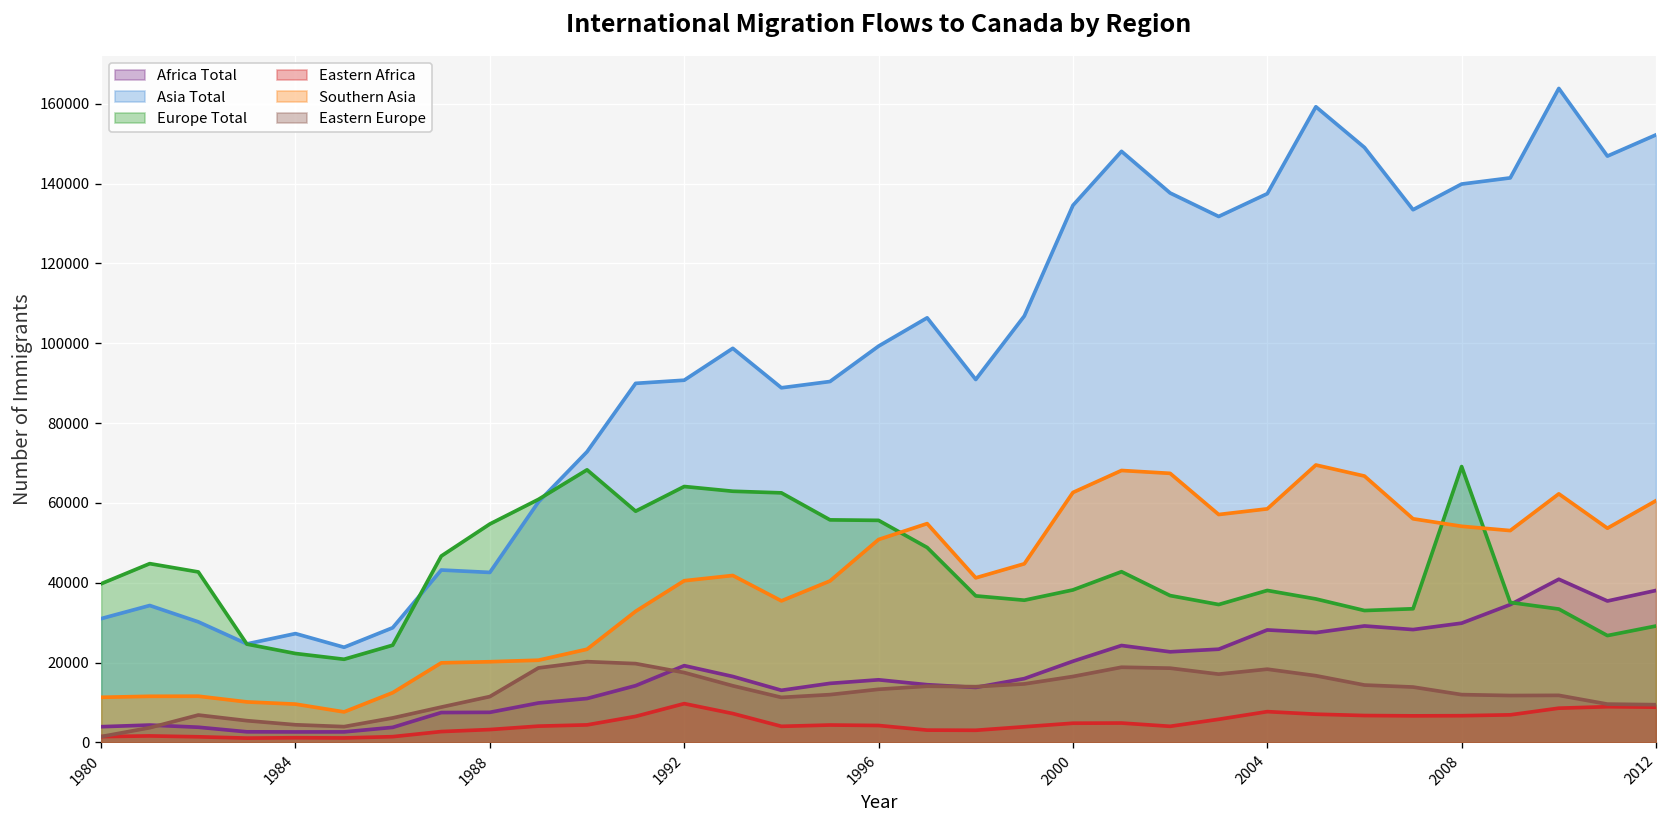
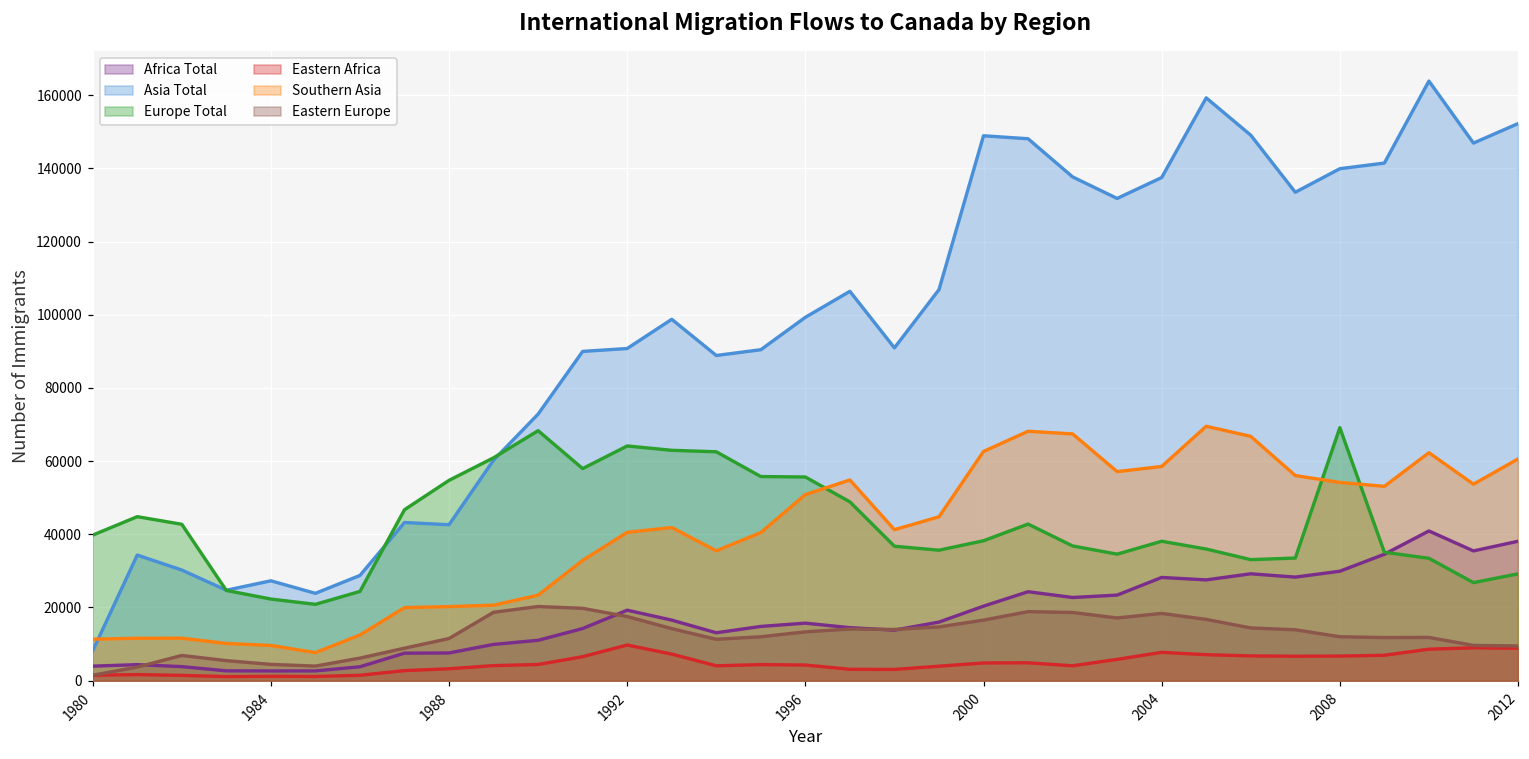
Asia Total, 1980: 31000 -> 8000
Asia Total, 2000: 135000 -> 149000
